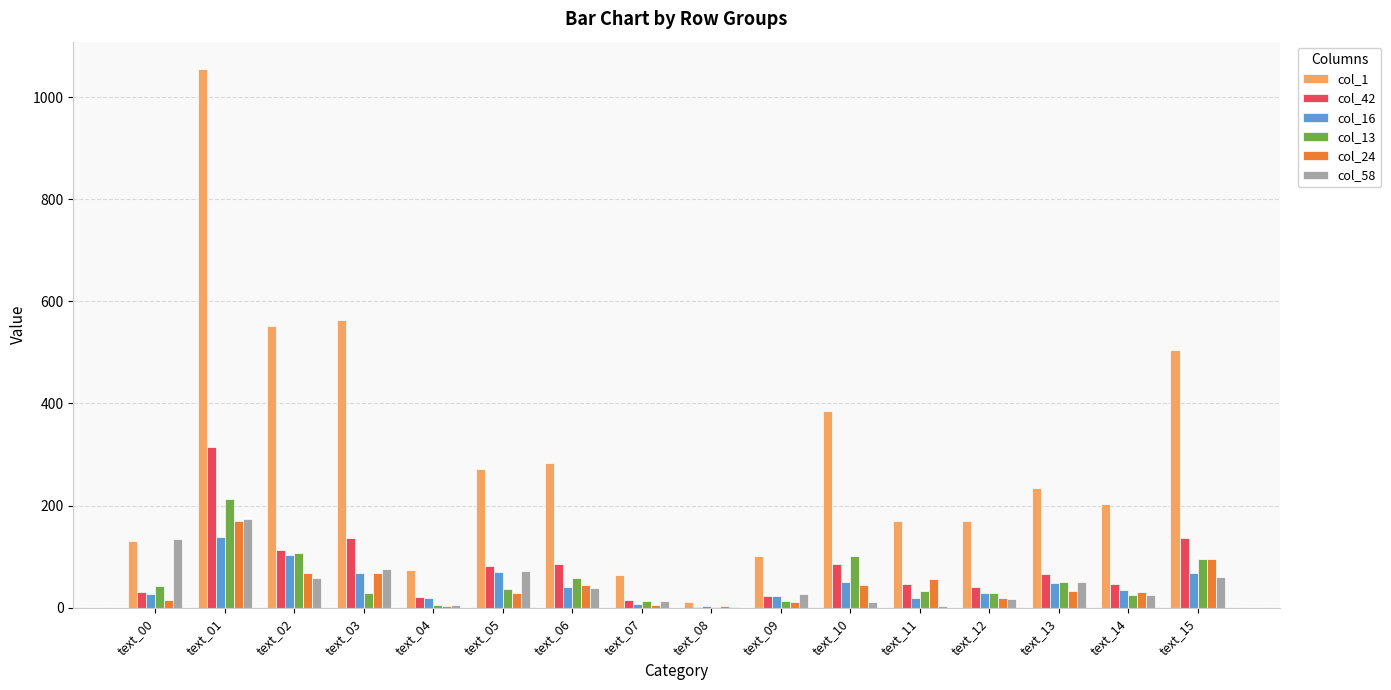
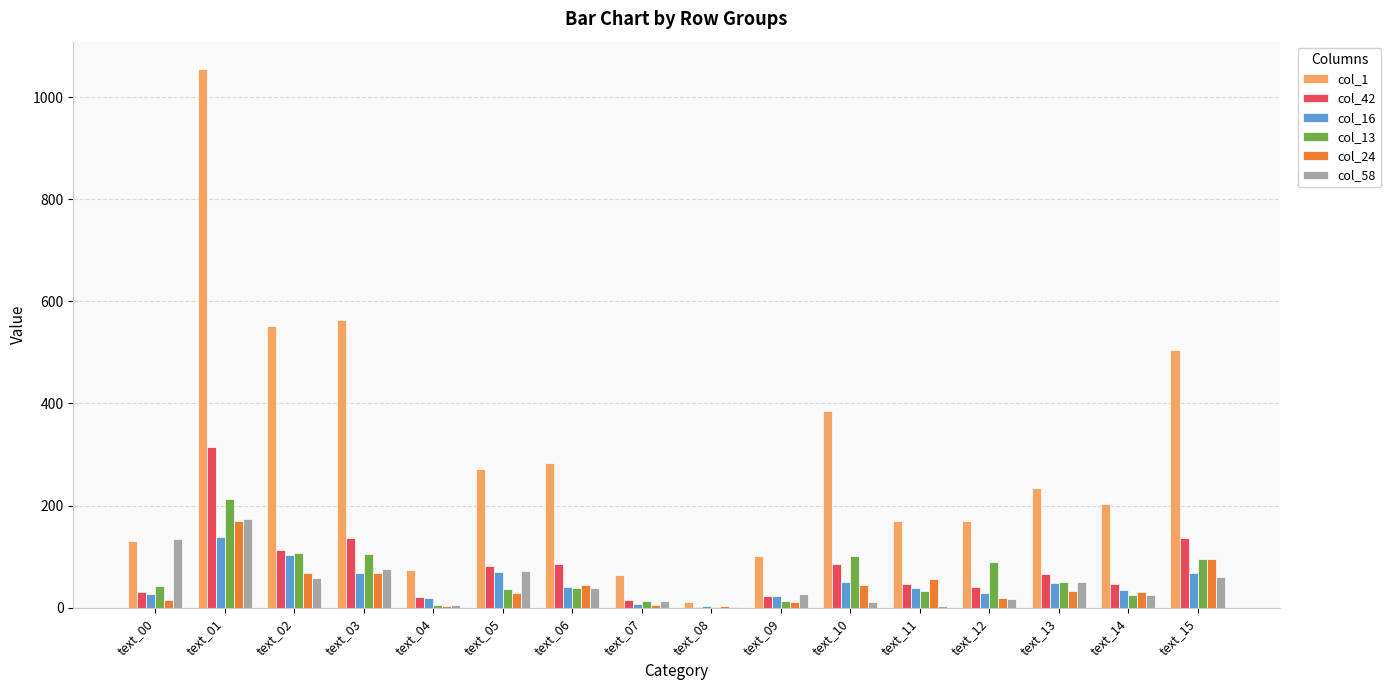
col_13, text_03: 30 -> 110
col_13, text_06: 60 -> 40
col_16, text_11: 20 -> 40
col_13, text_12: 30 -> 90
